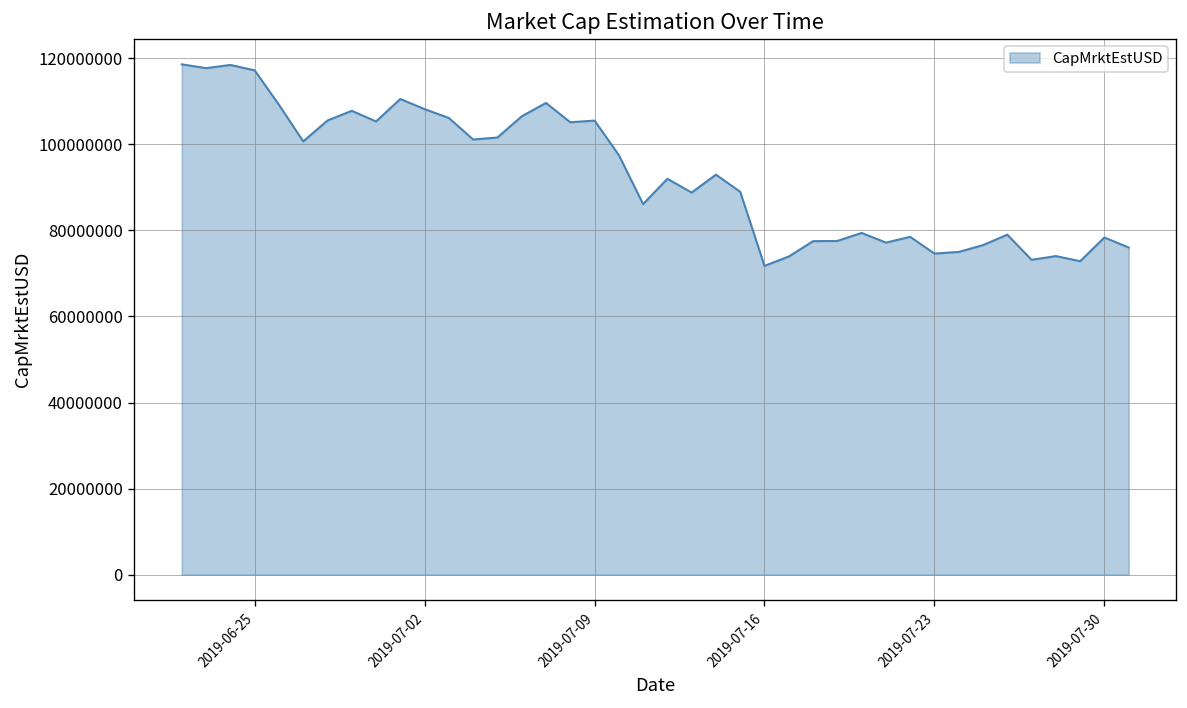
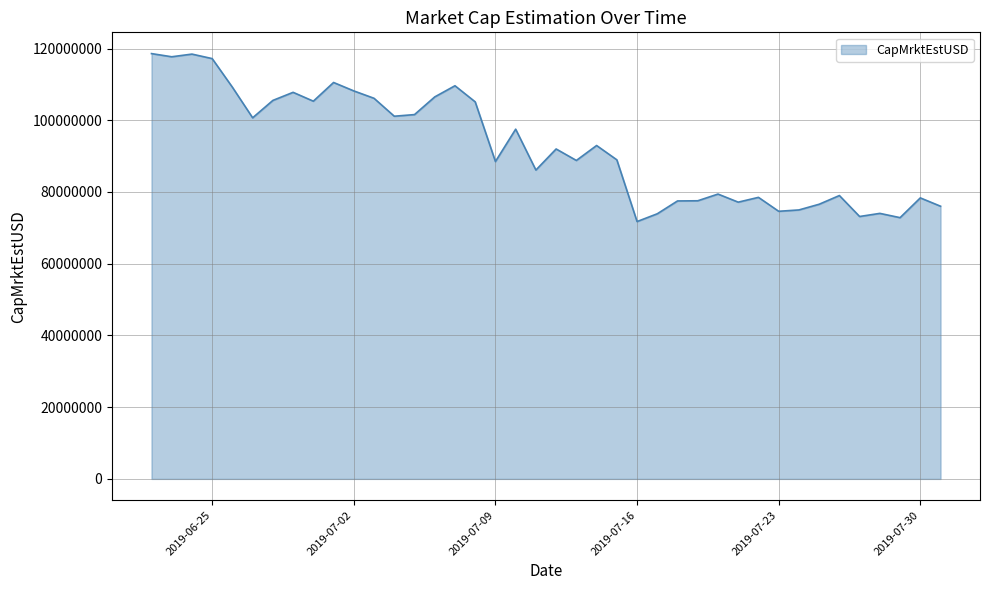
2019-07-09: 106000000 -> 88000000
